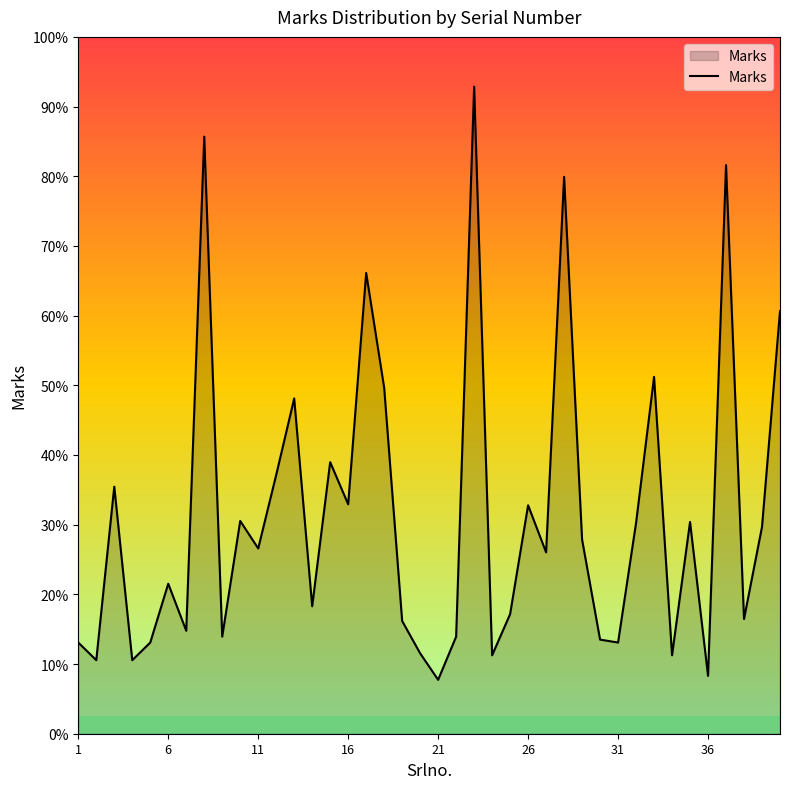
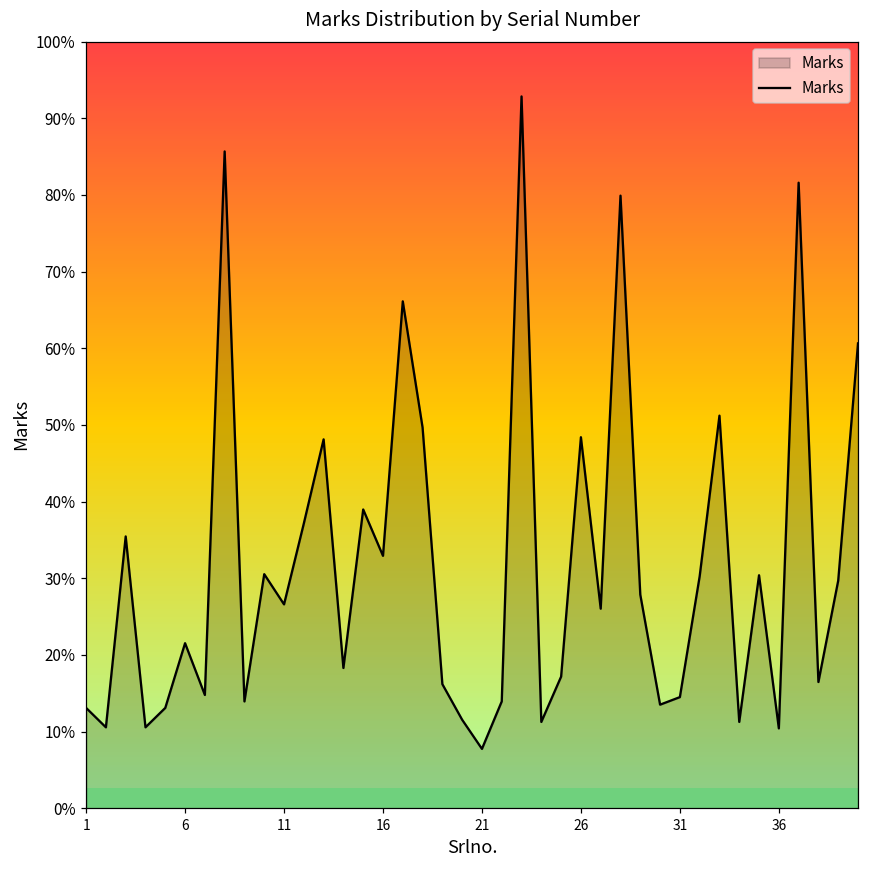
26: 33% -> 48%
31: 13% -> 14%
36: 8% -> 10%
